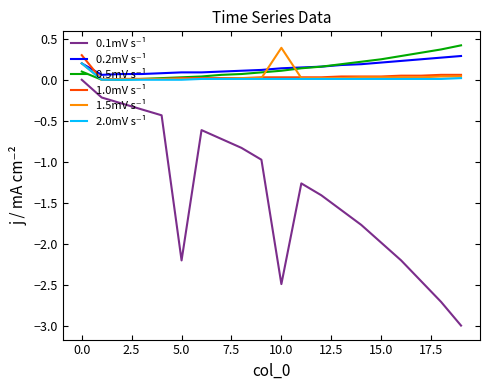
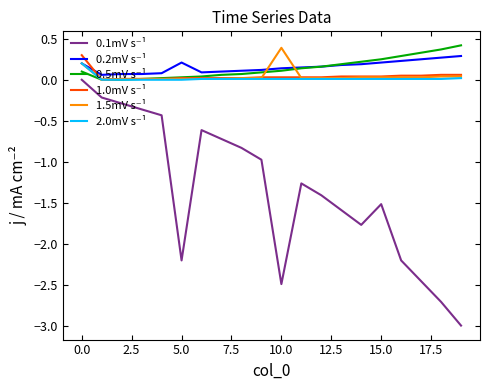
0.2mV s⁻¹, 5.0: 0.1 -> 0.2
0.1mV s⁻¹, 15.0: -2.0 -> -1.5
